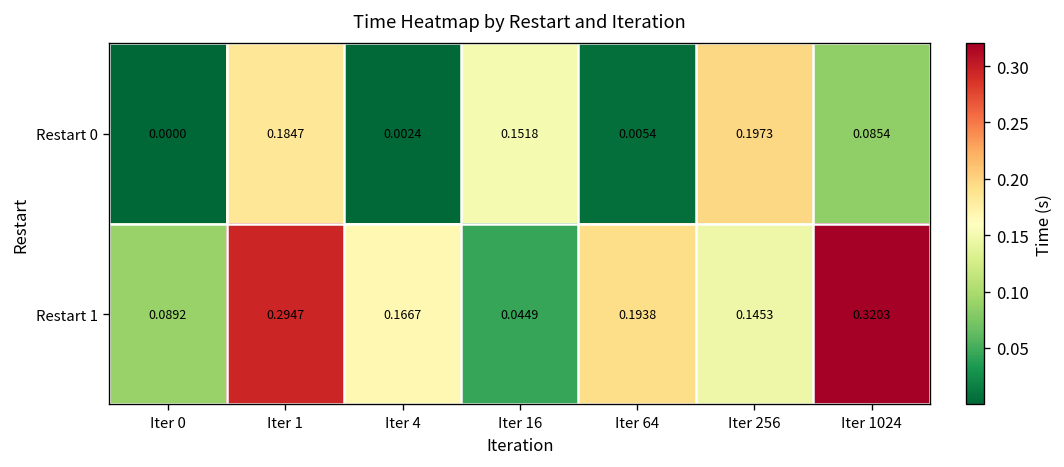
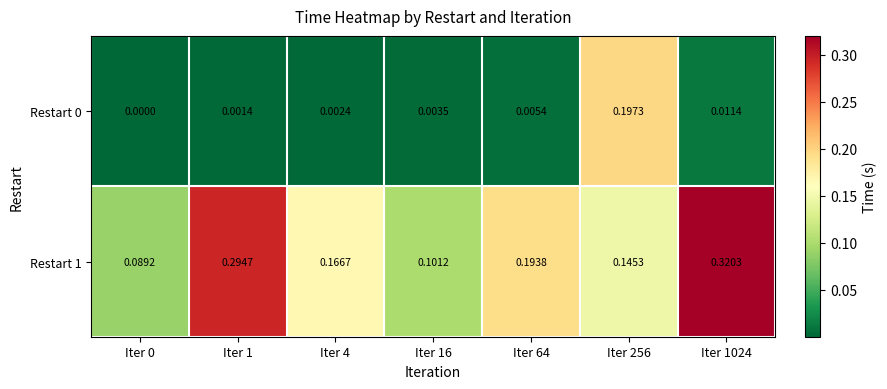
Restart 0, Iter 1: 0.1847 -> 0.0014
Restart 0, Iter 16: 0.1518 -> 0.0035
Restart 0, Iter 1024: 0.0854 -> 0.0114
Restart 1, Iter 16: 0.0449 -> 0.1012
